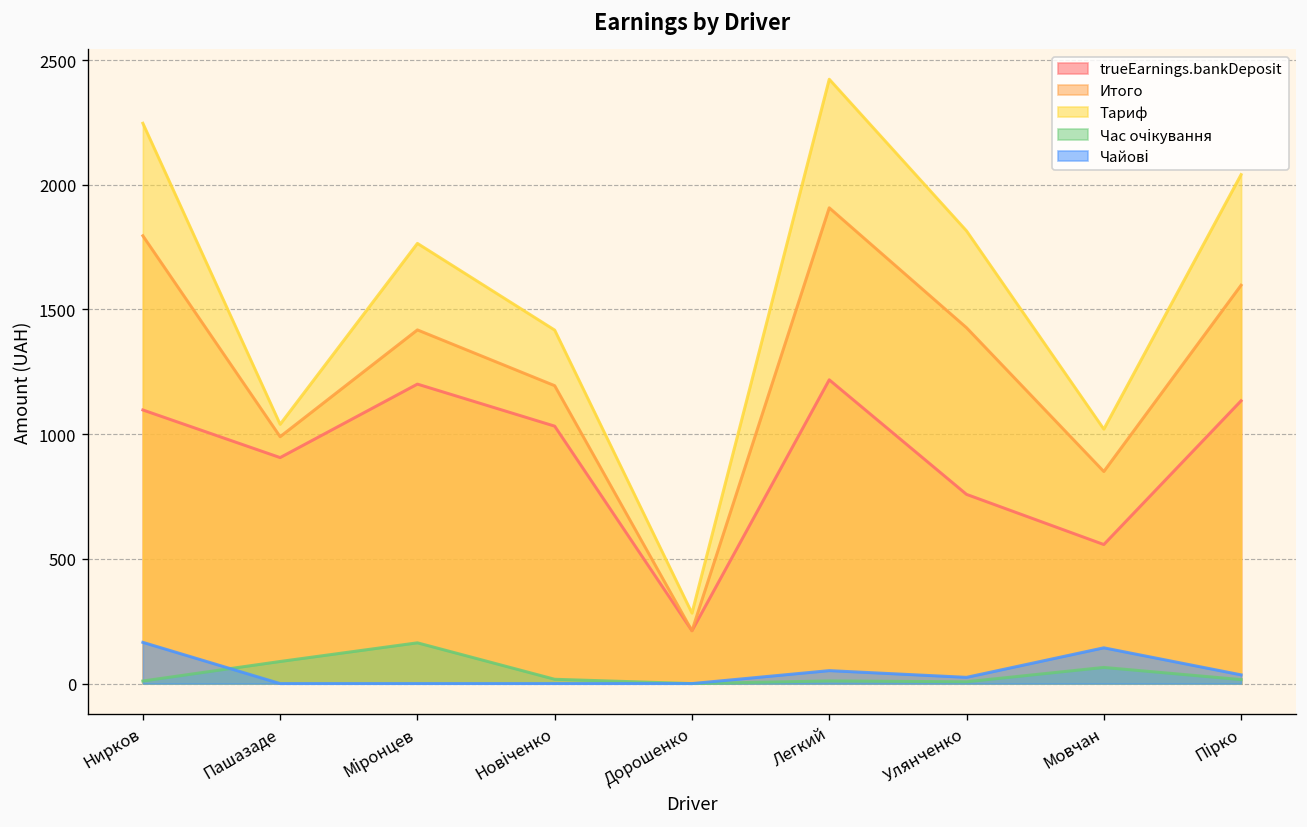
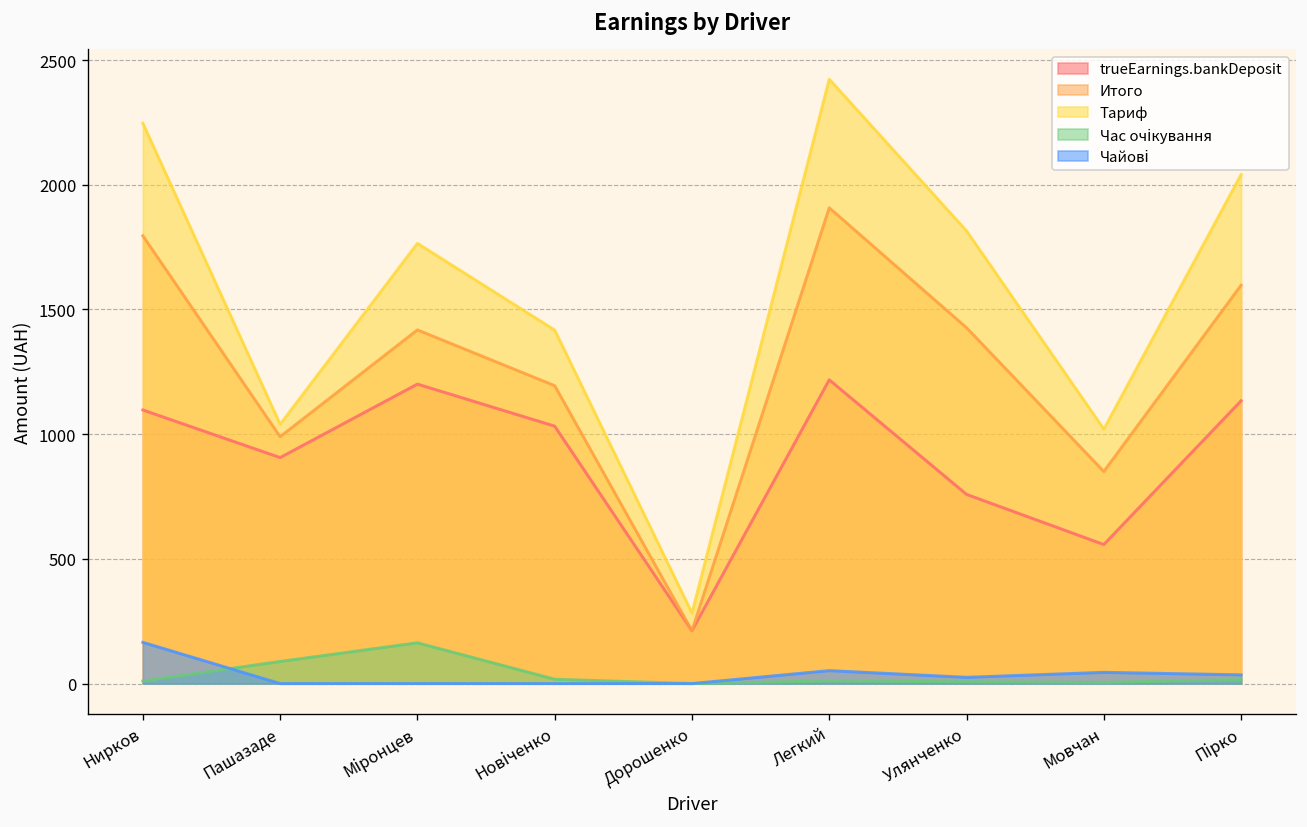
Час очікування, Мовчан: 60 -> 0
Чайові, Мовчан: 140 -> 50
